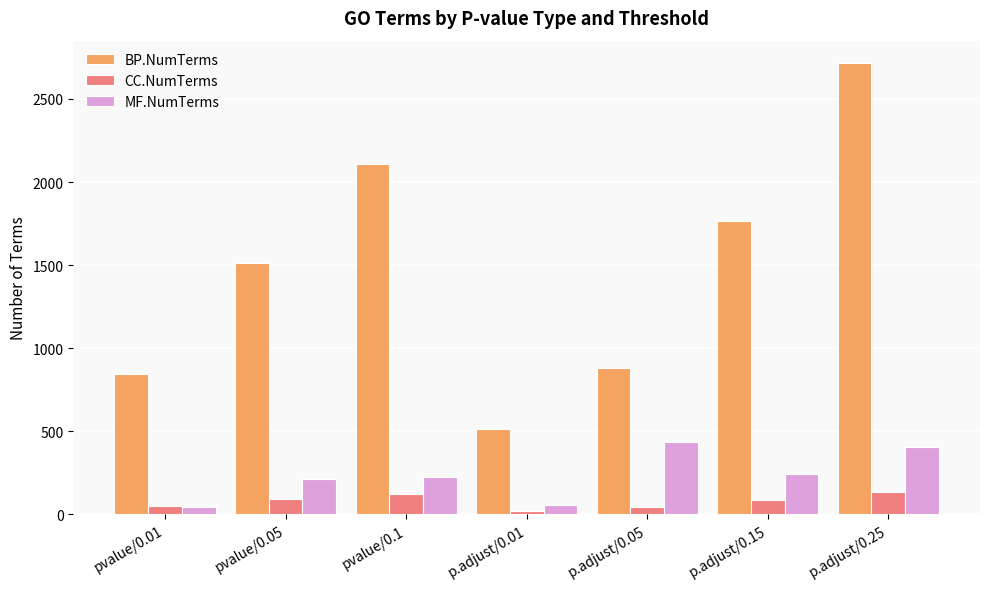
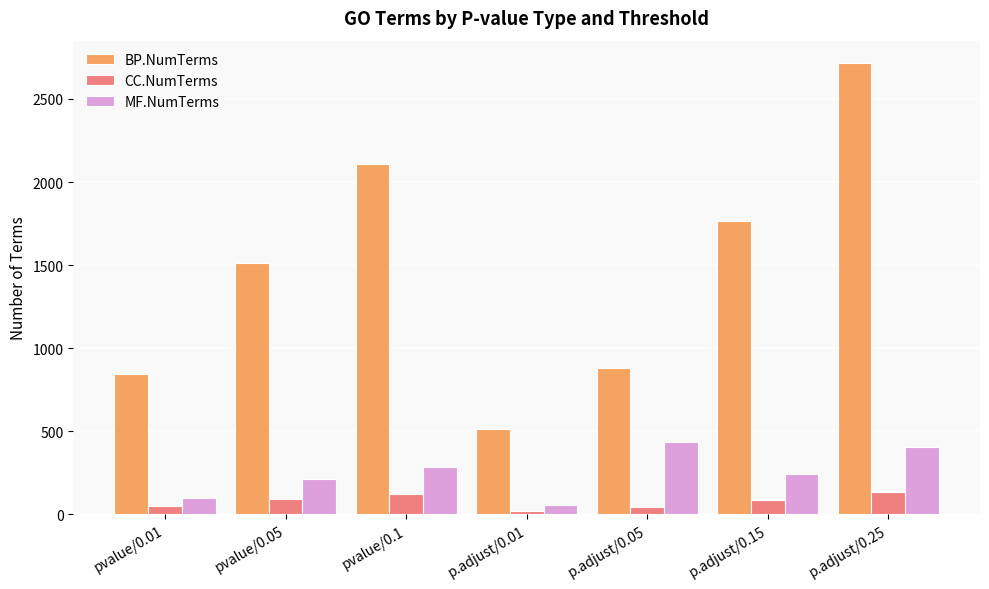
MF.NumTerms, pvalue/0.01: 50 -> 100
MF.NumTerms, pvalue/0.1: 230 -> 280
